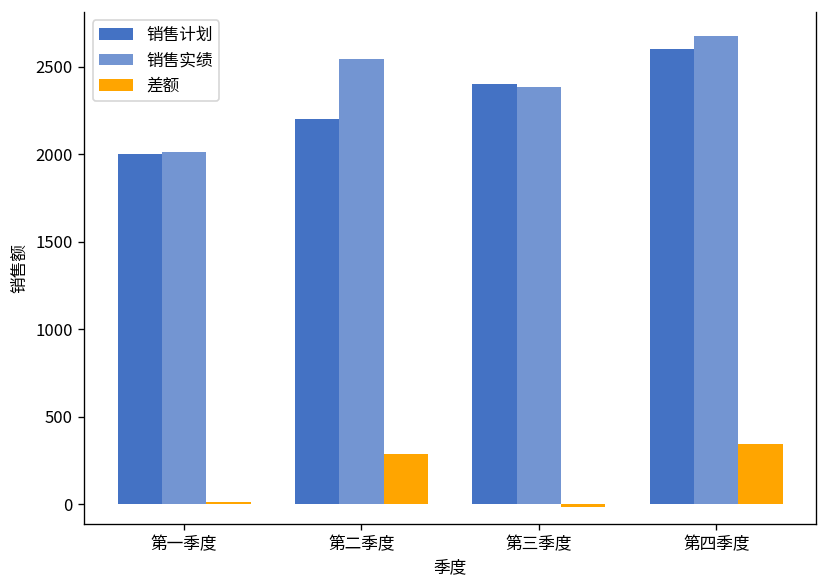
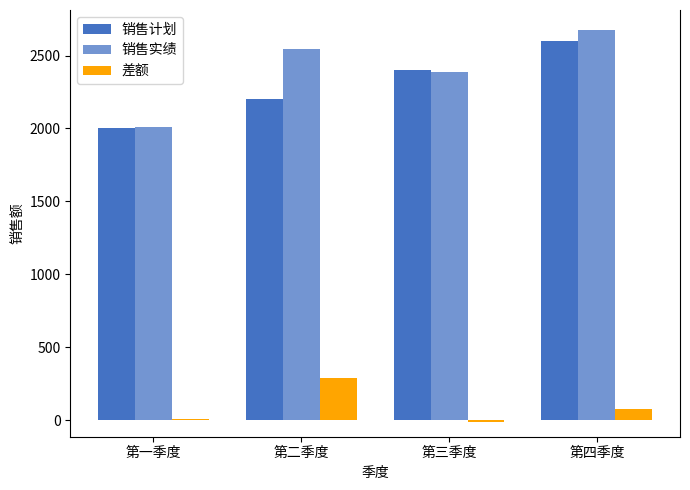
差额, 第四季度: 340 -> 80
